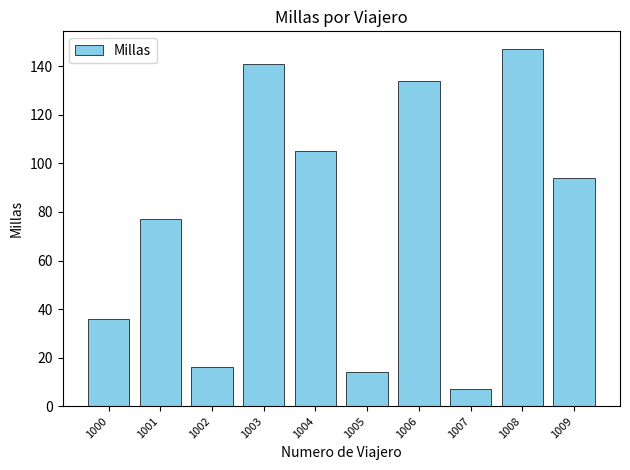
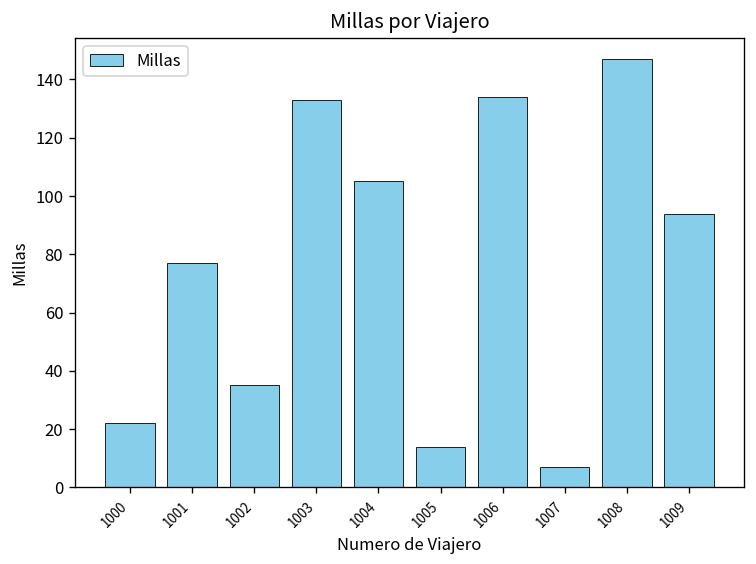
1000: 36 -> 22
1002: 16 -> 35
1003: 141 -> 133
